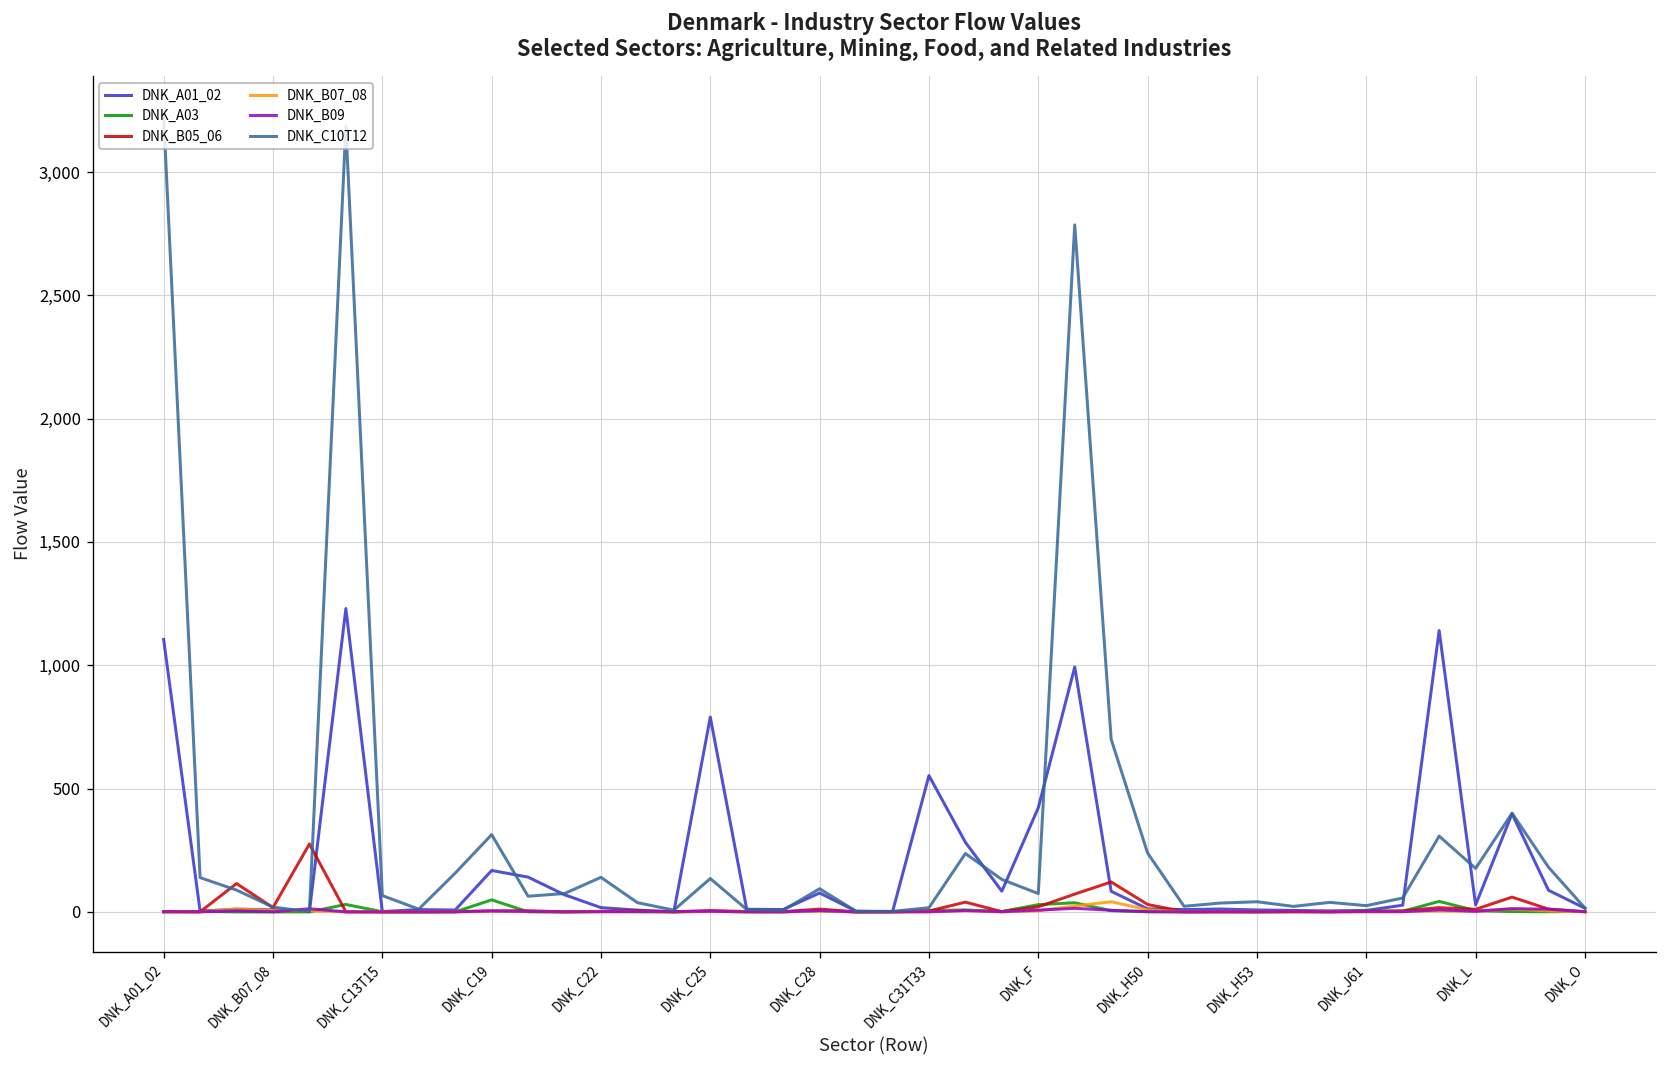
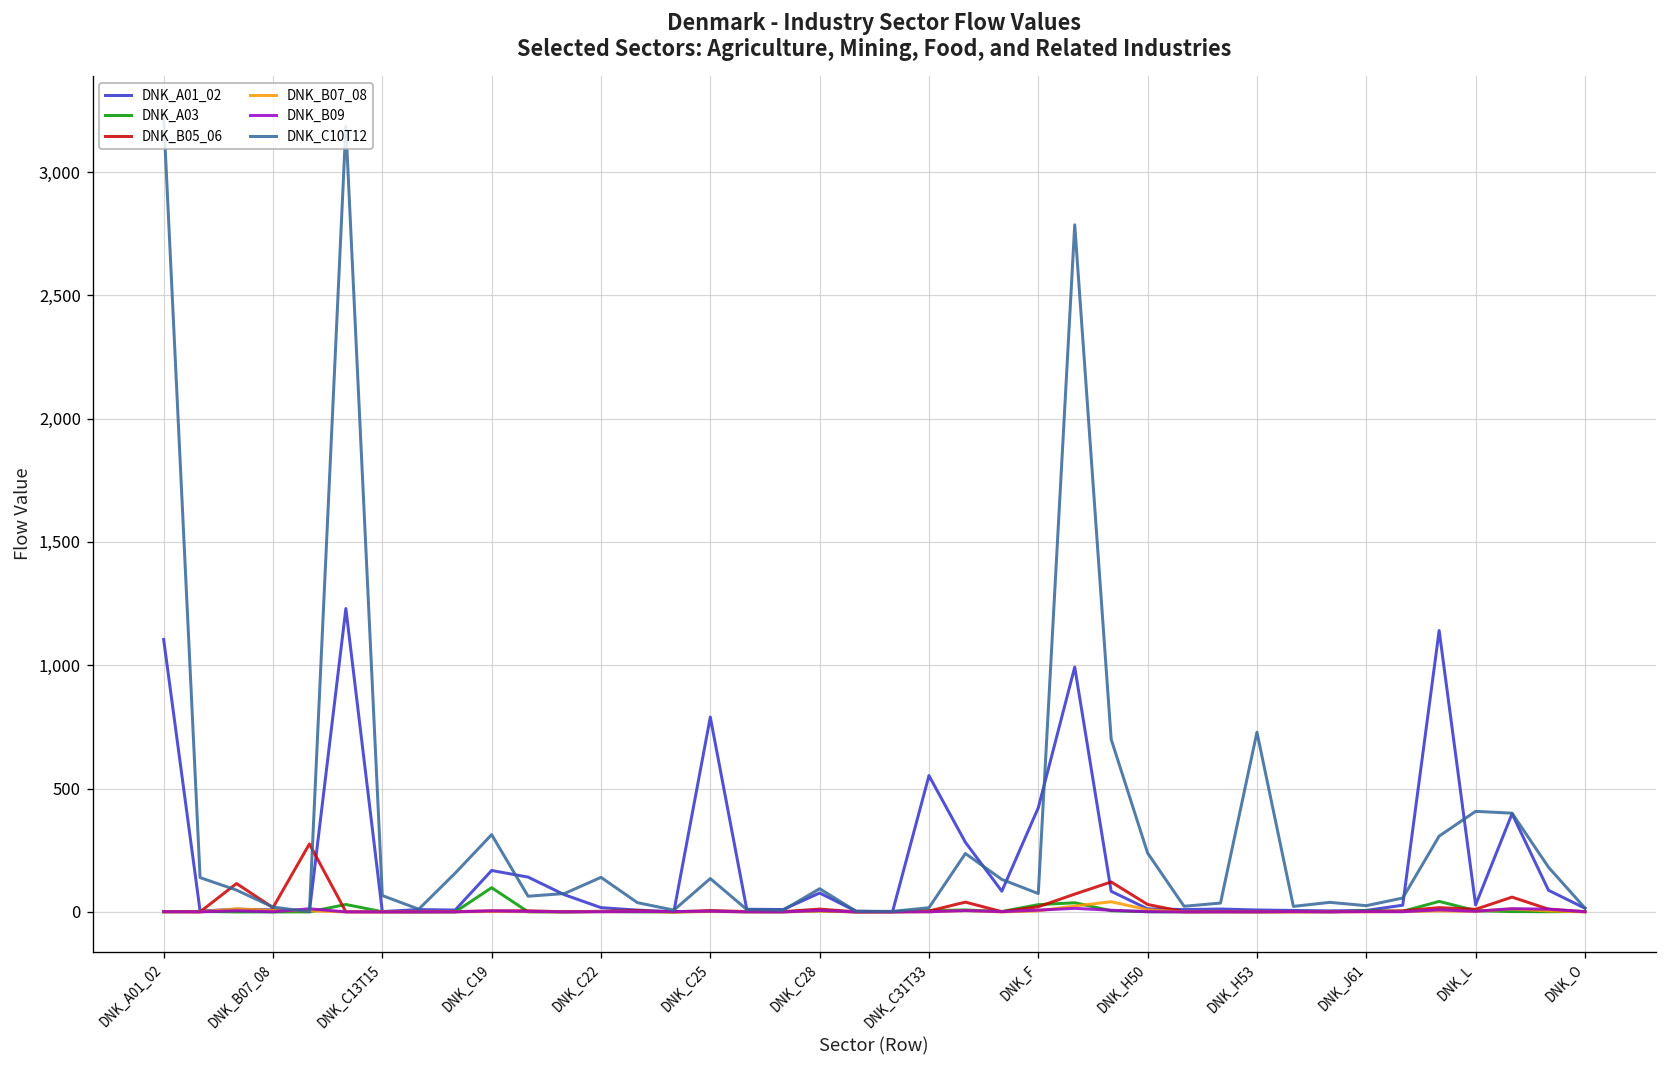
DNK_A03, DNK_C19: 50 -> 100
DNK_C10T12, DNK_H53: 40 -> 730
DNK_C10T12, DNK_L: 180 -> 410
